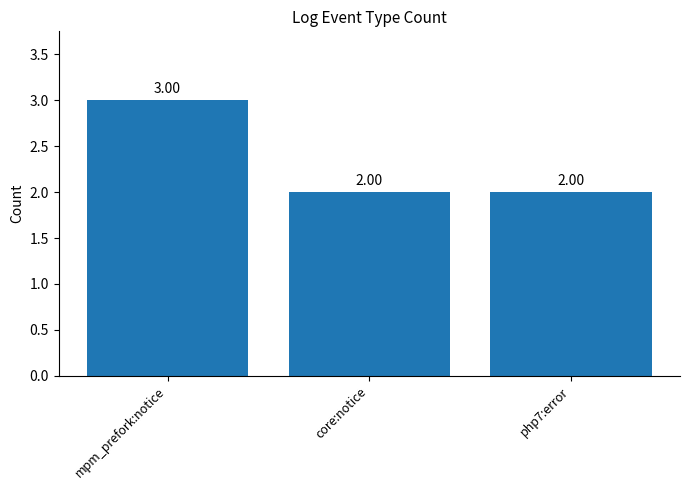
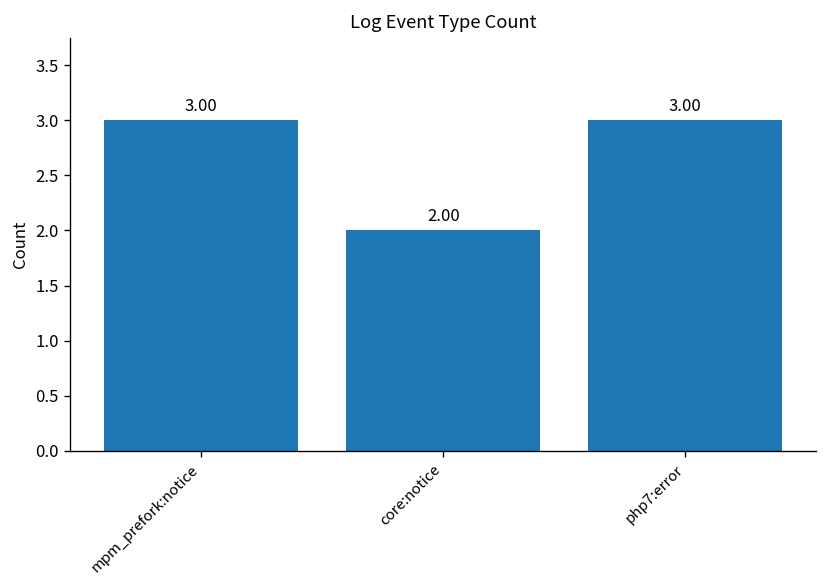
php7:error: 2.00 -> 3.00
